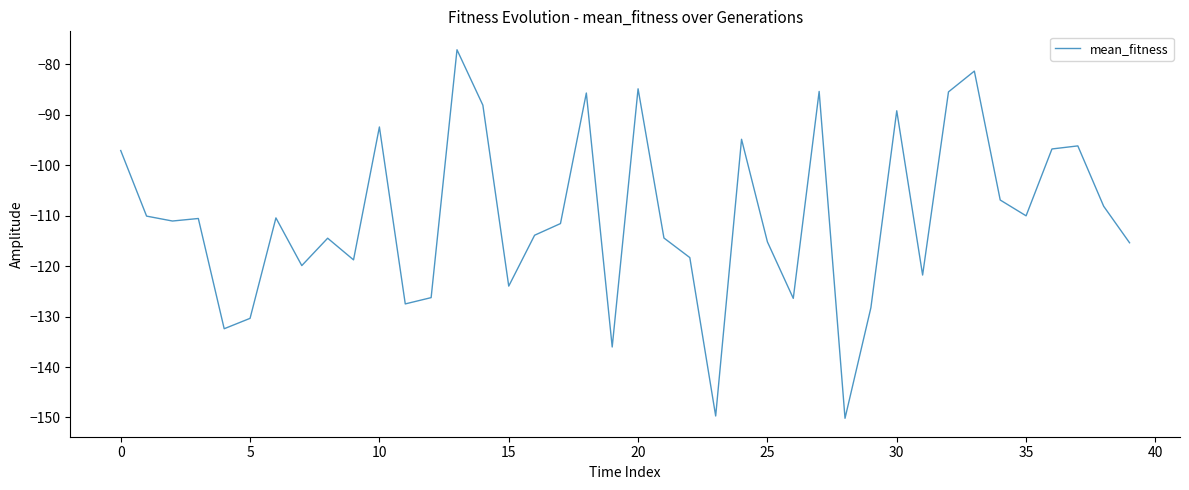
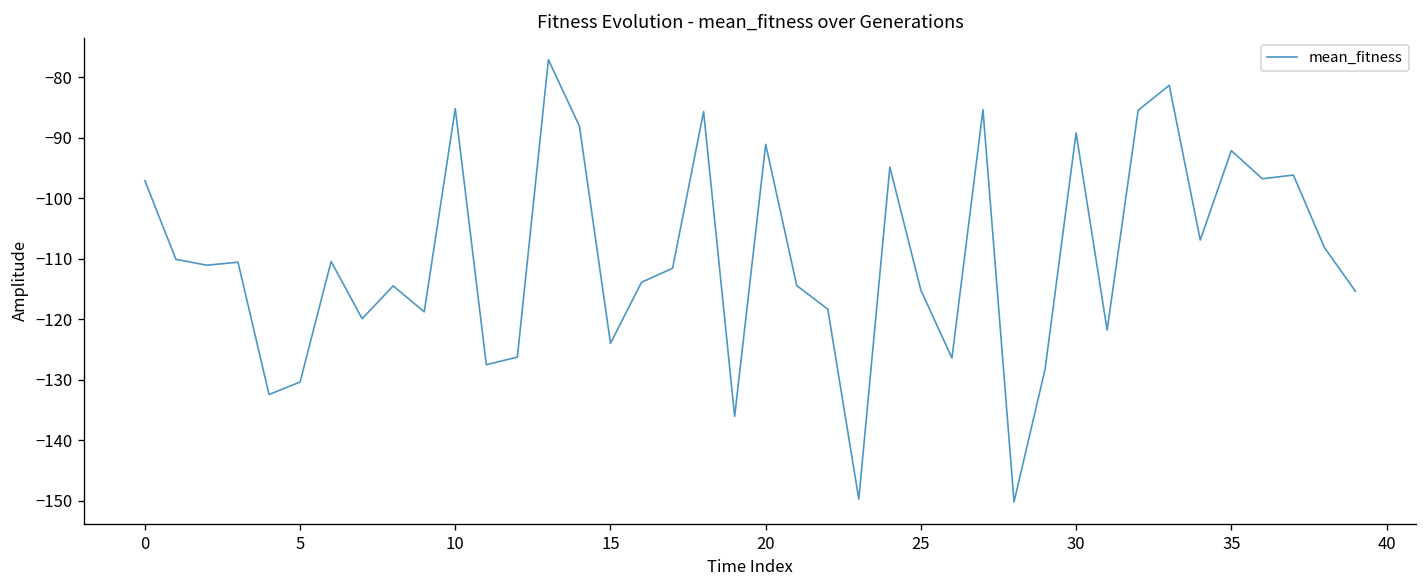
10: -92 -> -85
20: -85 -> -91
35: -110 -> -92
